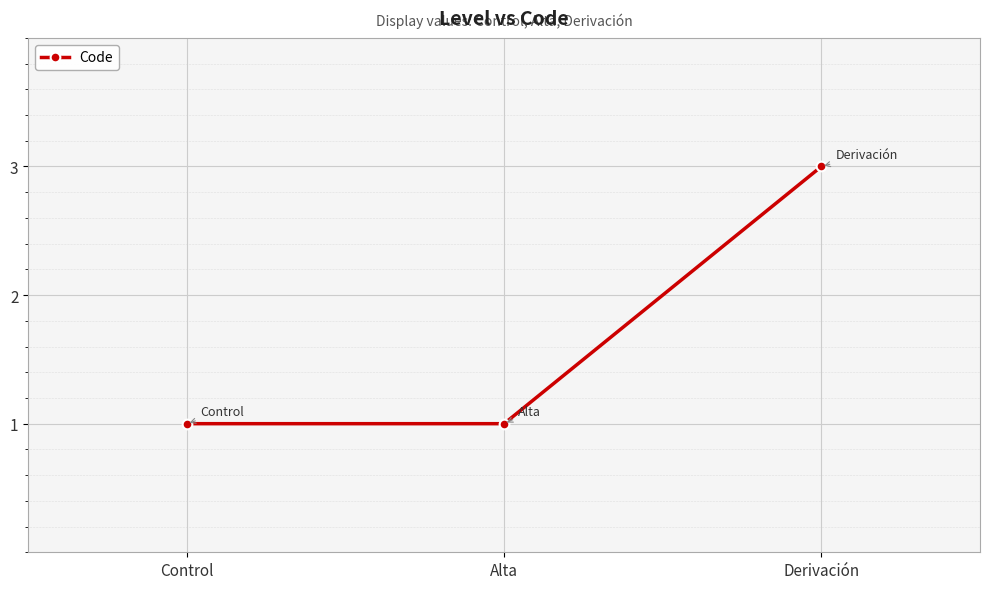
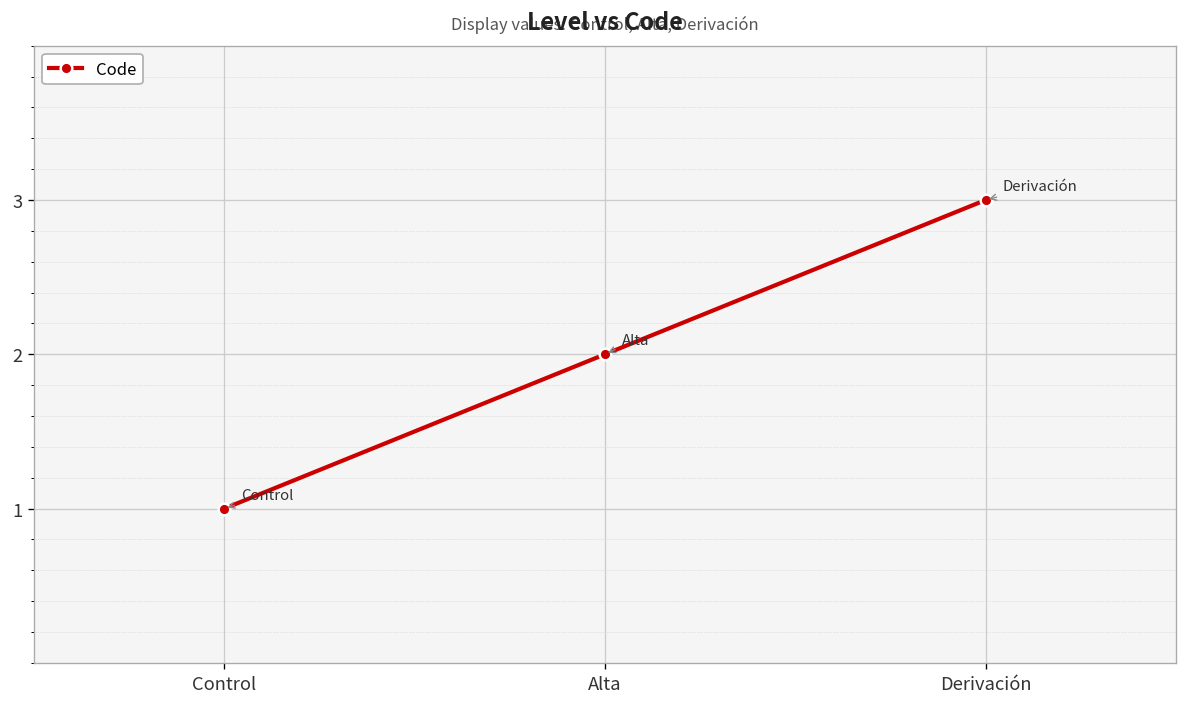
Alta: 1 -> 2
